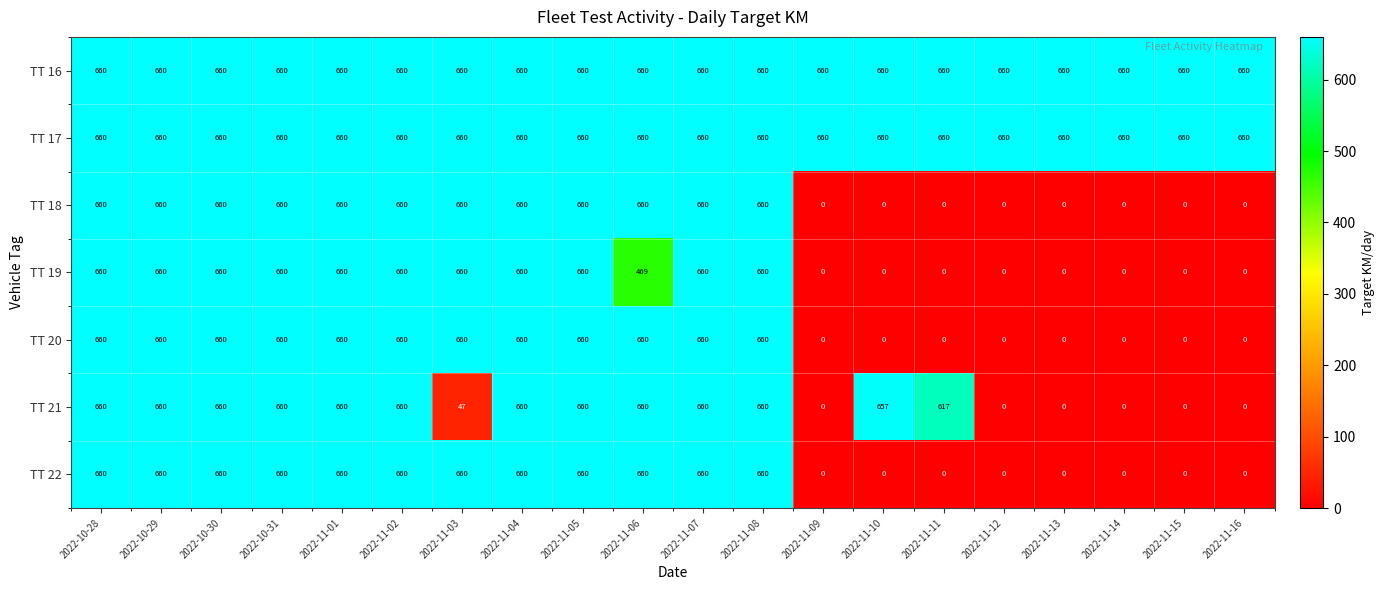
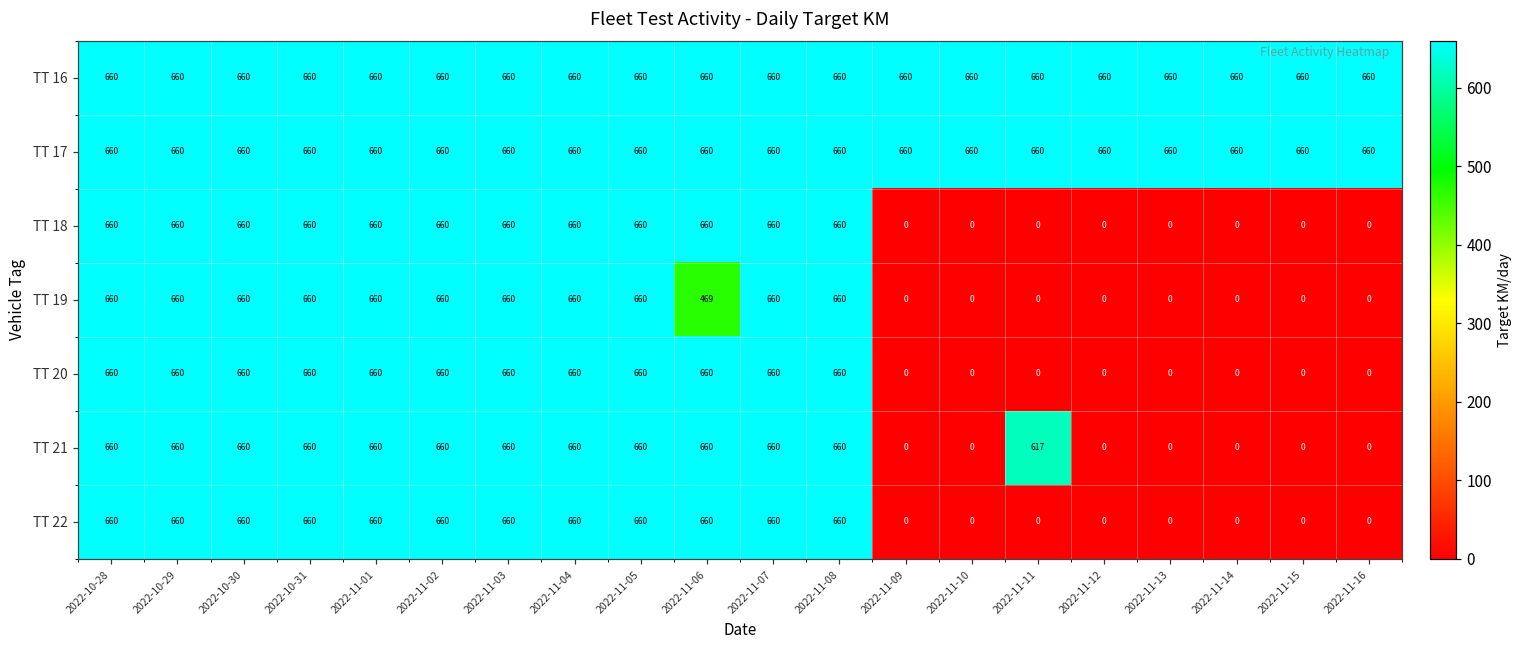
TT 21, 2022-11-03: 47 -> 660
TT 21, 2022-11-10: 657 -> 0
